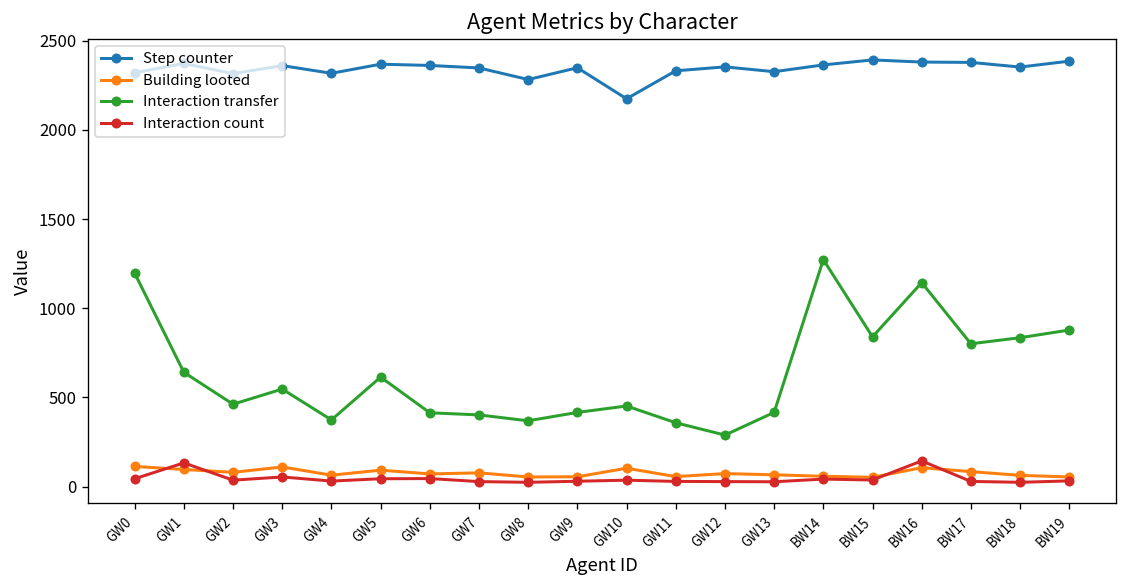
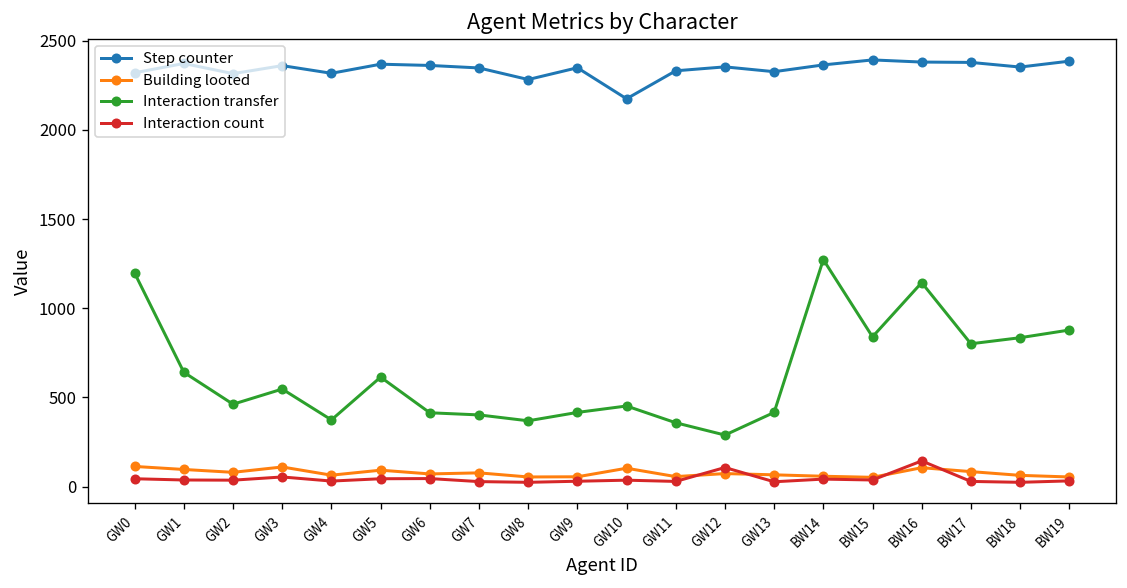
Interaction count, GW1: 130 -> 40
Interaction count, GW12: 30 -> 110
